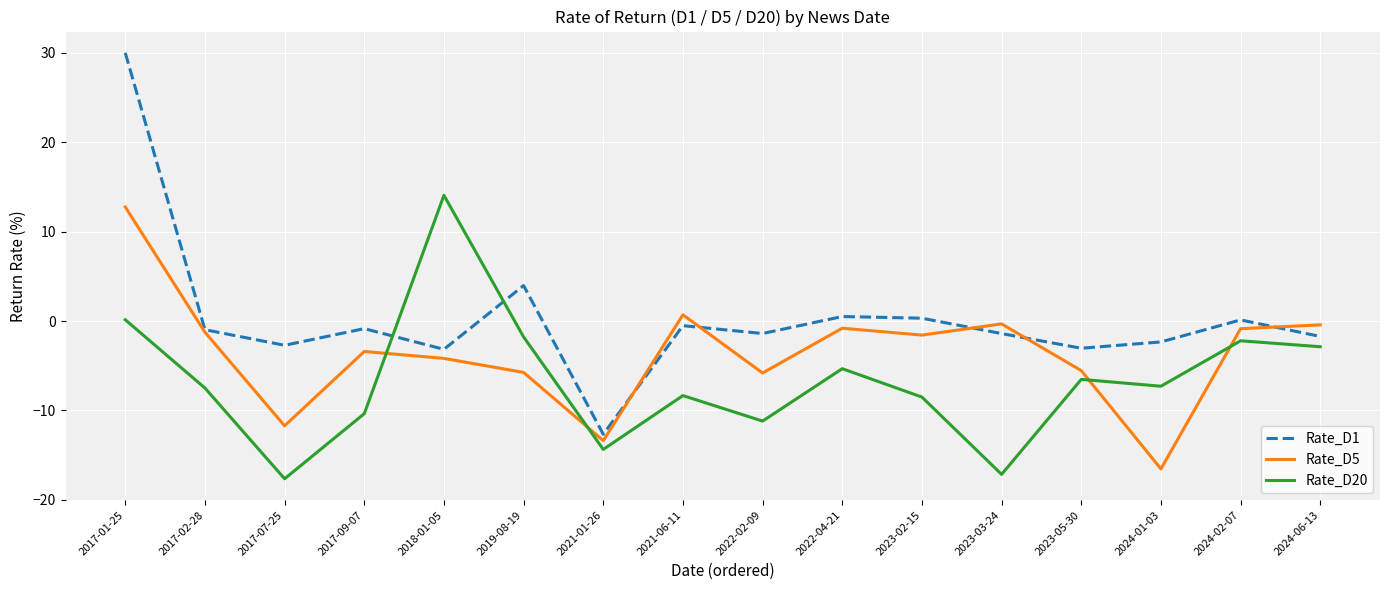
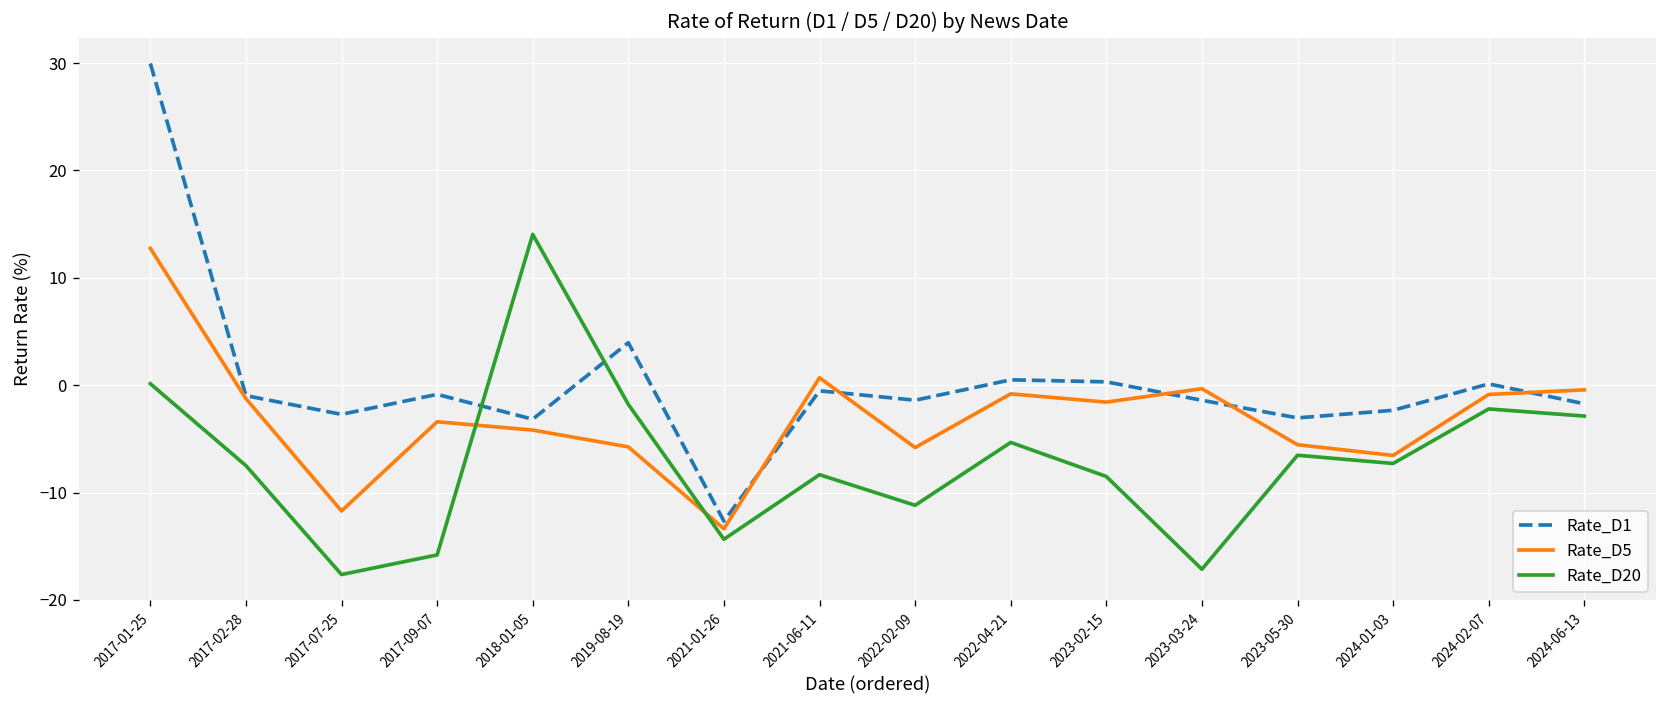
Rate_D20, 2017-09-07: -10 -> -16
Rate_D5, 2024-01-03: -17 -> -7
